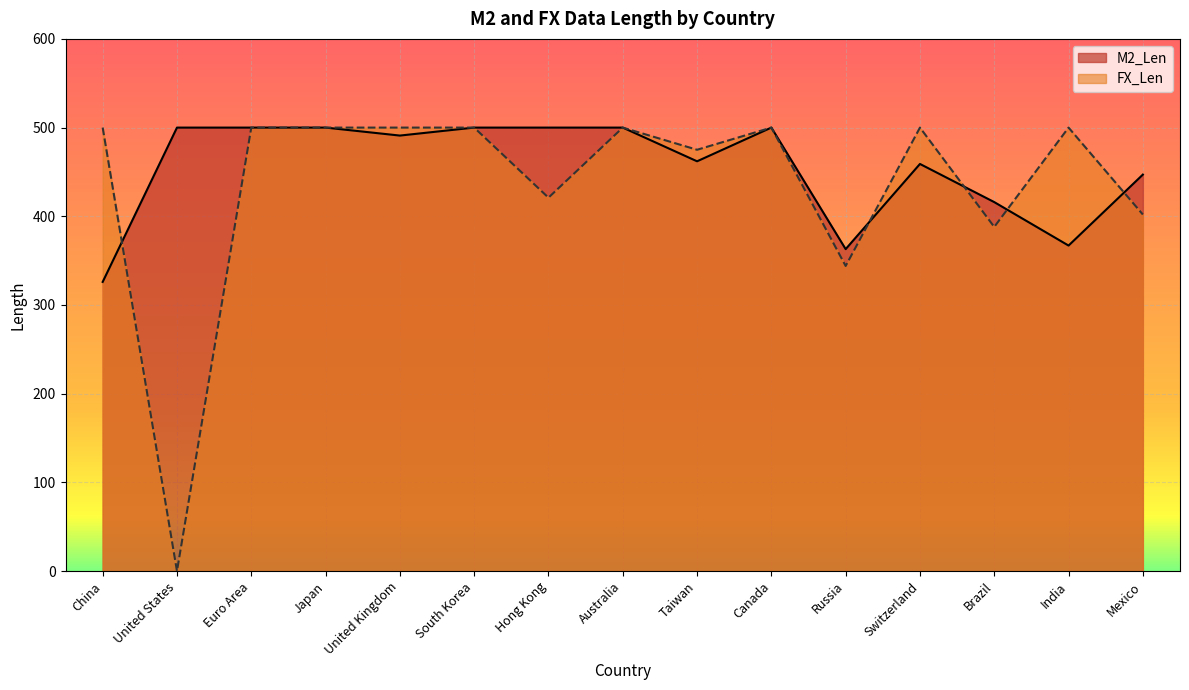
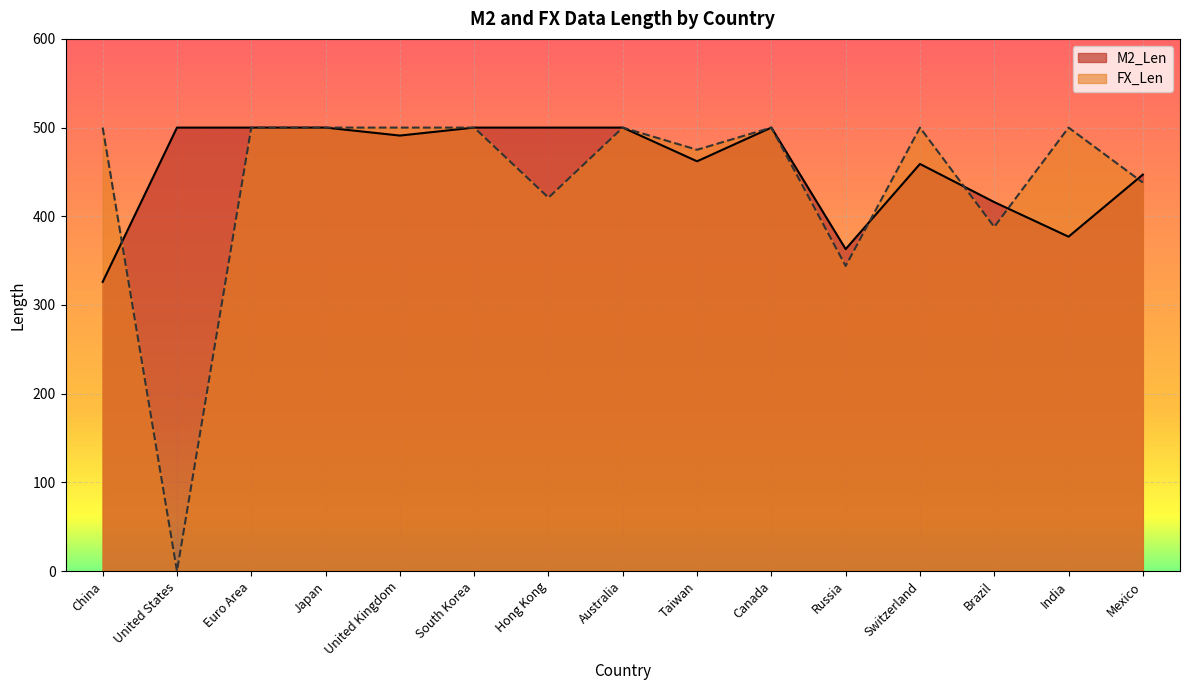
M2_Len, India: 370 -> 380
FX_Len, Mexico: 400 -> 440
